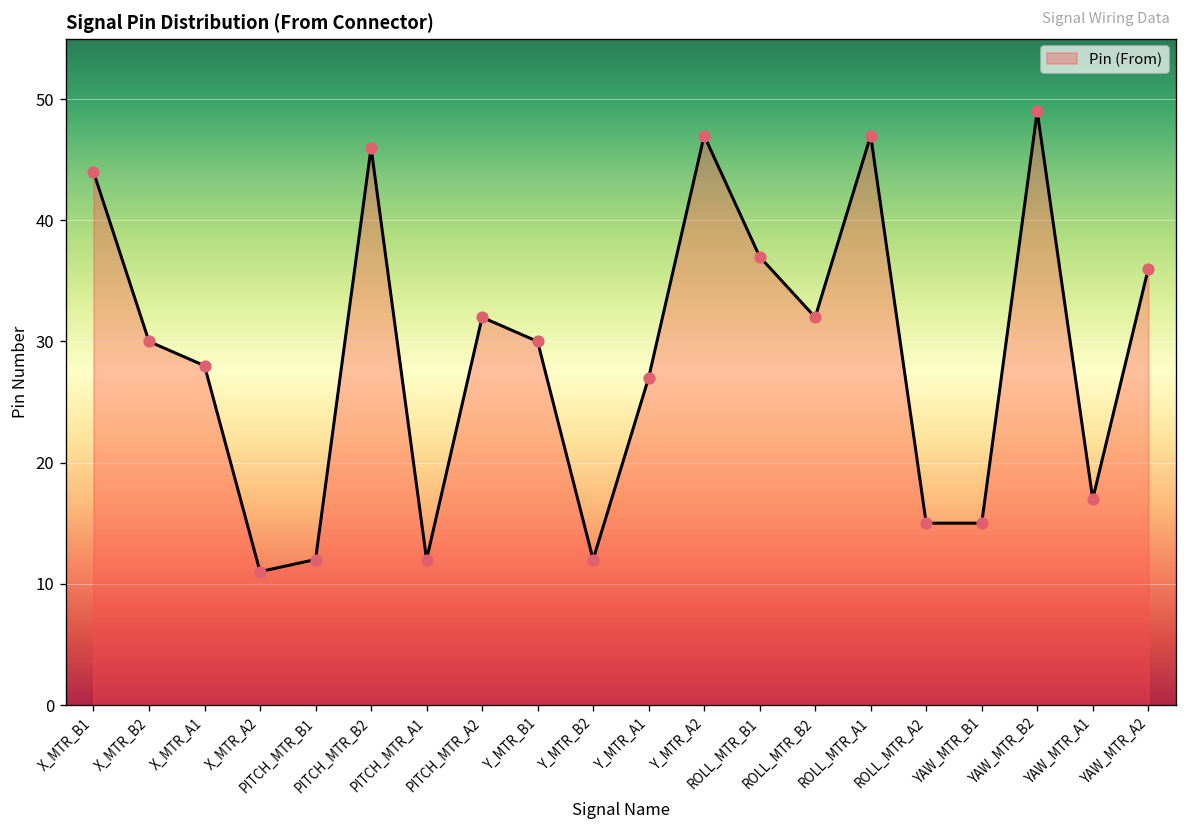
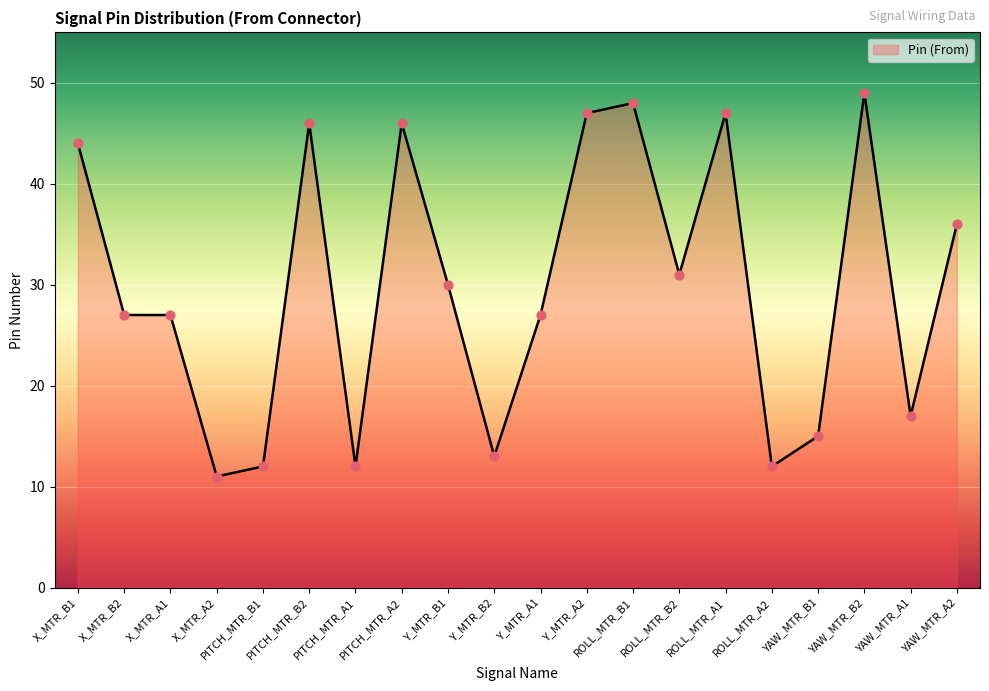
X_MTR_B2: 30 -> 27
X_MTR_A1: 28 -> 27
PITCH_MTR_A2: 32 -> 46
Y_MTR_B2: 12 -> 13
ROLL_MTR_B1: 37 -> 48
ROLL_MTR_B2: 32 -> 31
ROLL_MTR_A2: 15 -> 12
